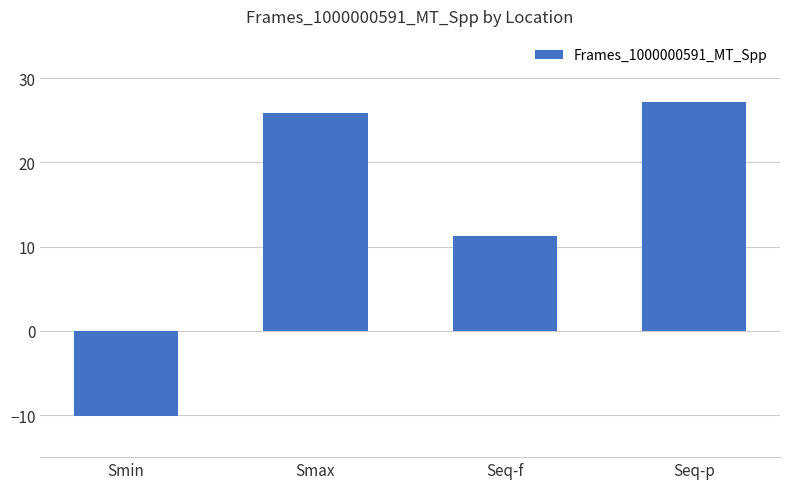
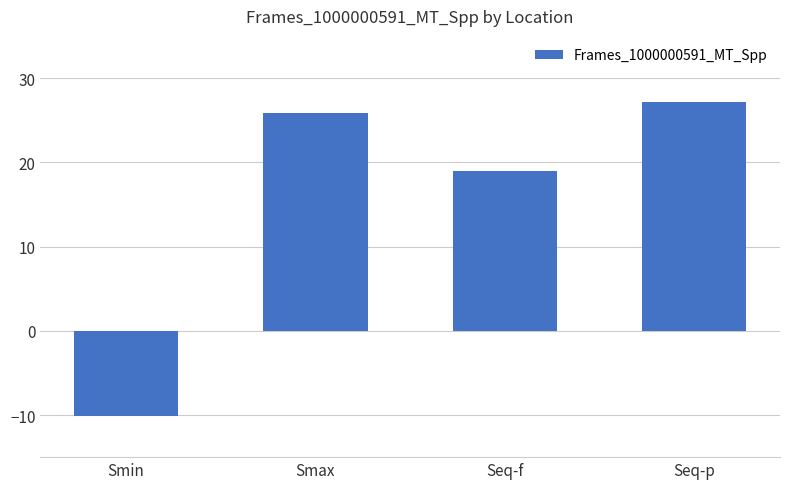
Seq-f: 11 -> 19
